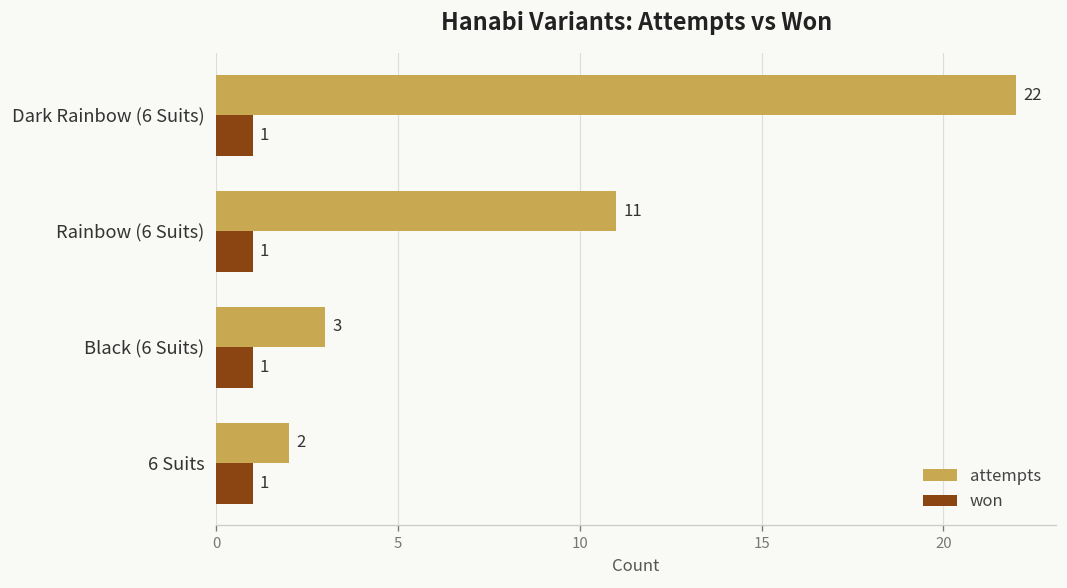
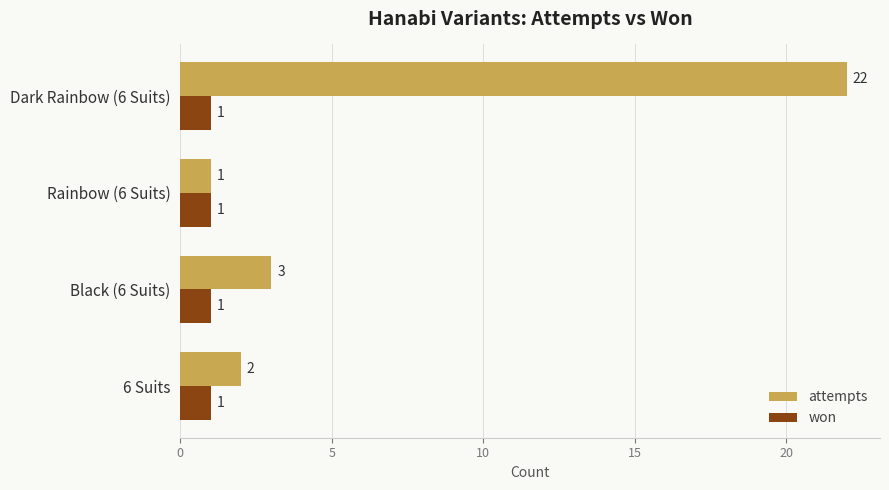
attempts, Rainbow (6 Suits): 11 -> 1
